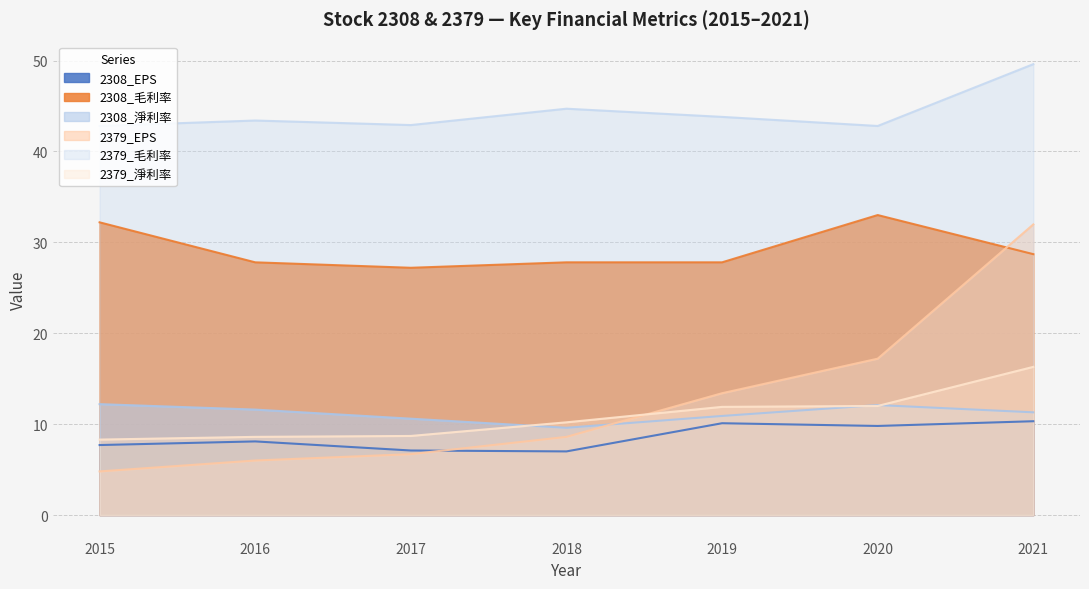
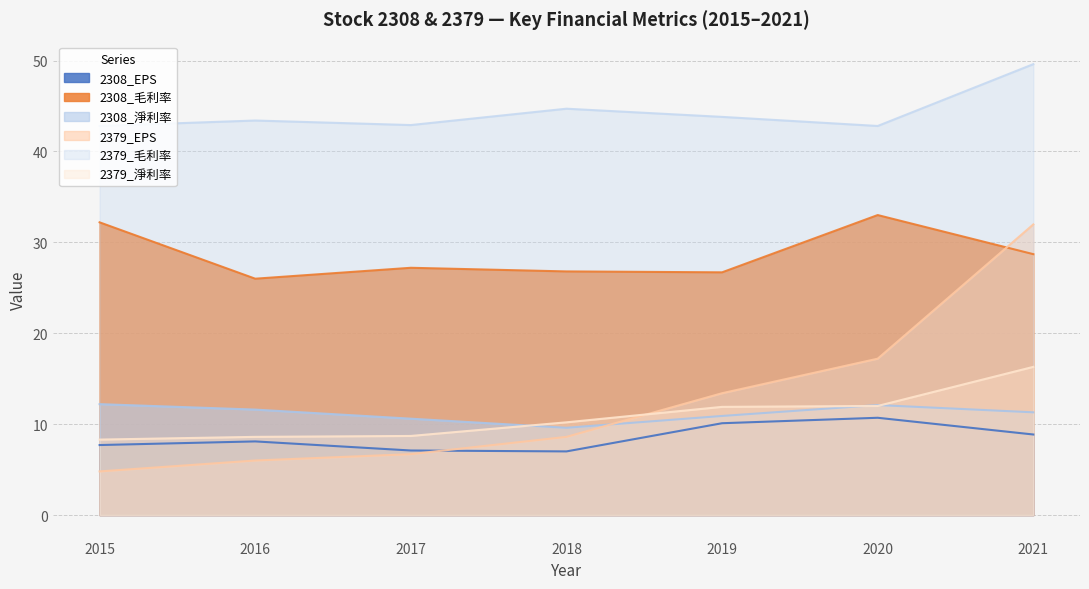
2308_毛利率, 2016: 28 -> 26
2308_毛利率, 2018: 28 -> 27
2308_毛利率, 2019: 28 -> 27
2308_EPS, 2020: 10 -> 11
2308_EPS, 2021: 10 -> 9
